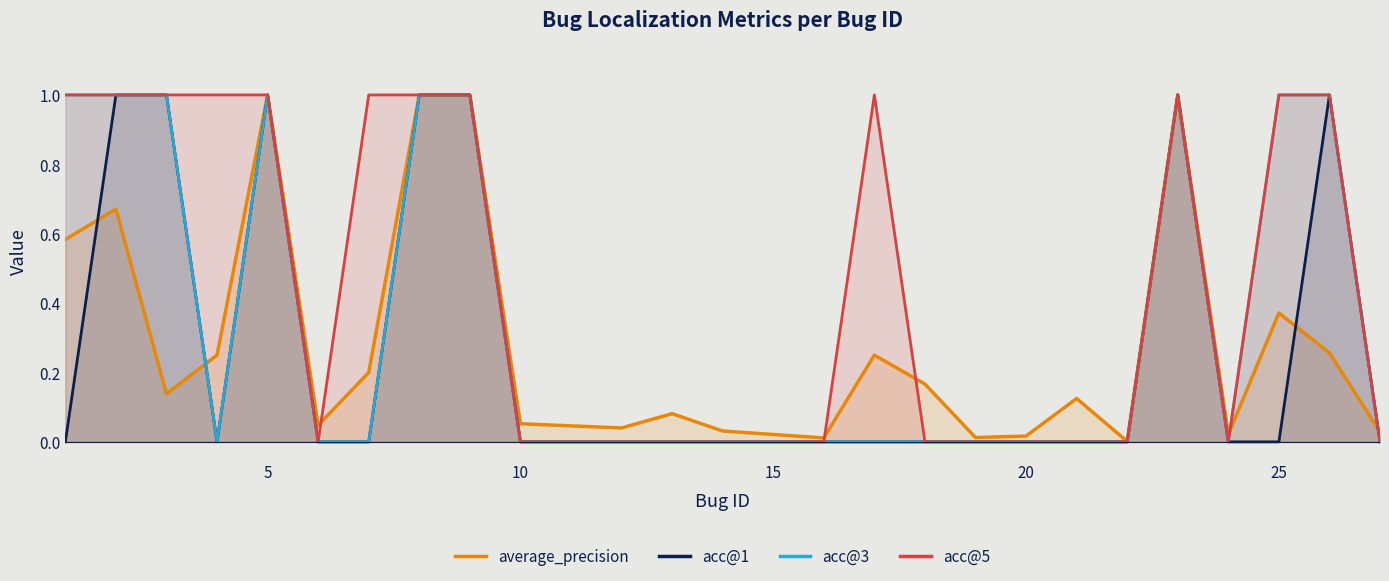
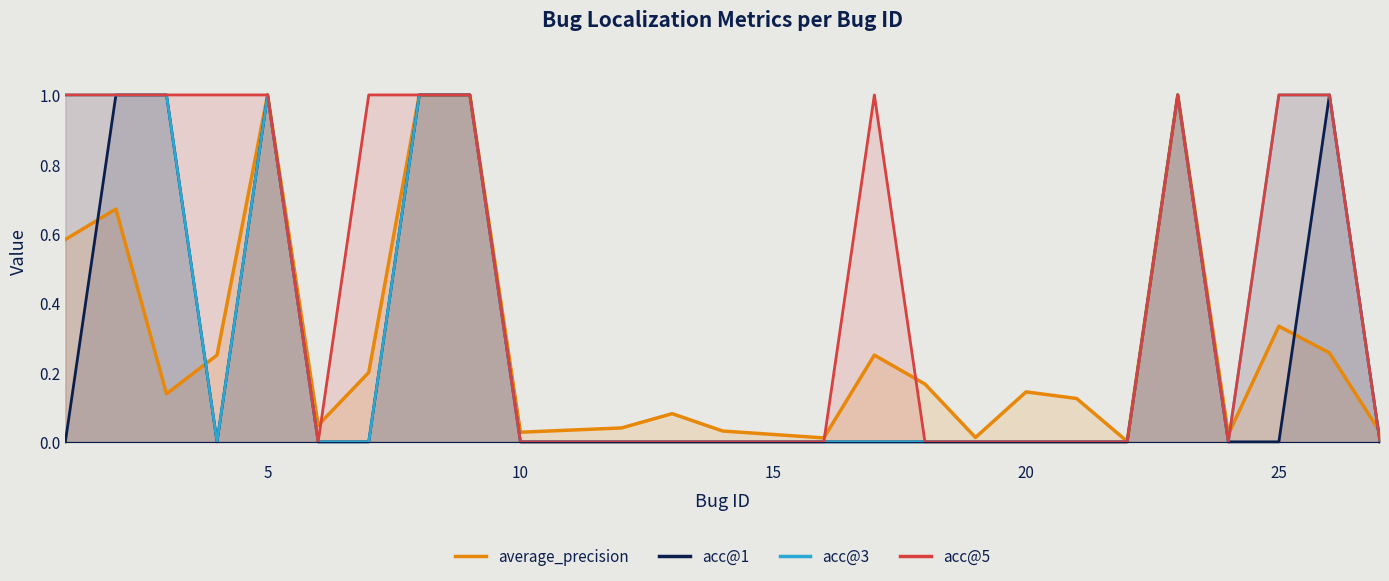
average_precision, 10: 0.05 -> 0.03
average_precision, 20: 0.02 -> 0.14
average_precision, 25: 0.37 -> 0.33
